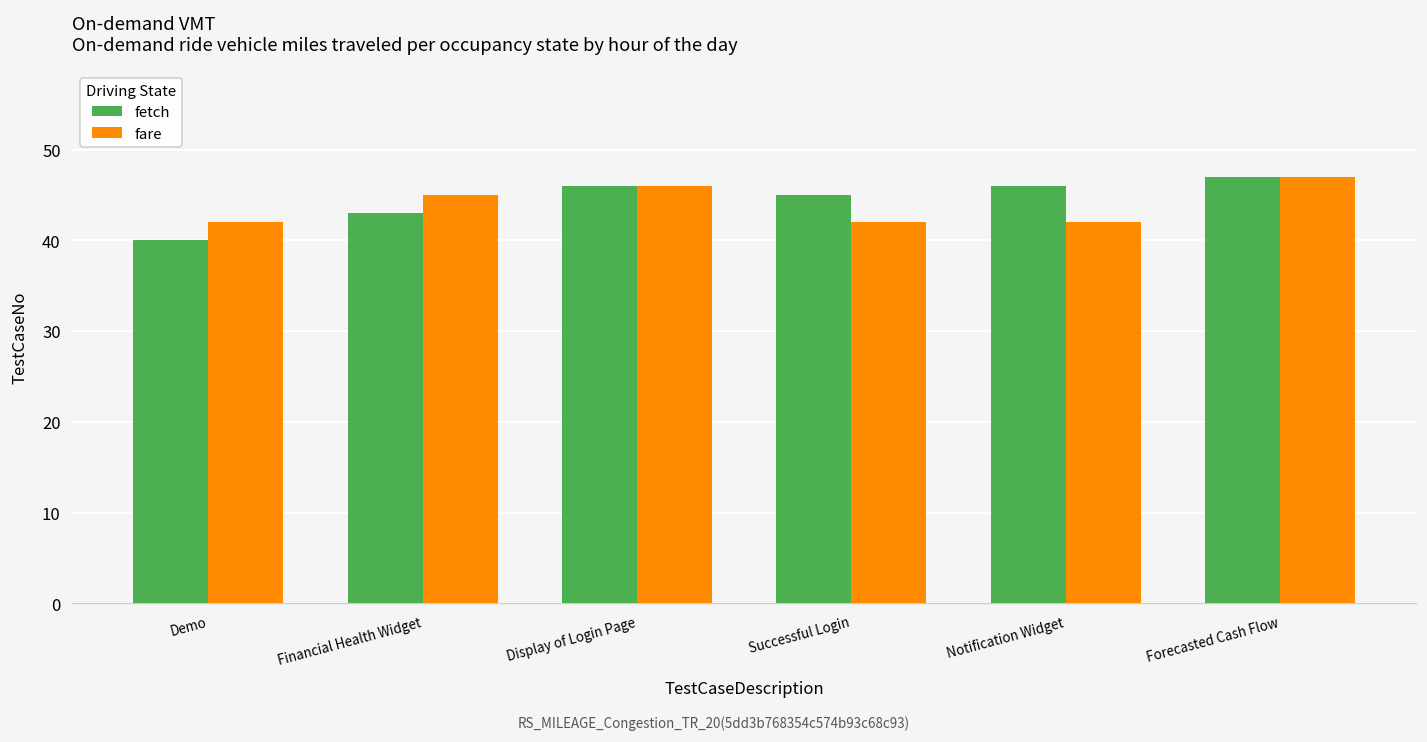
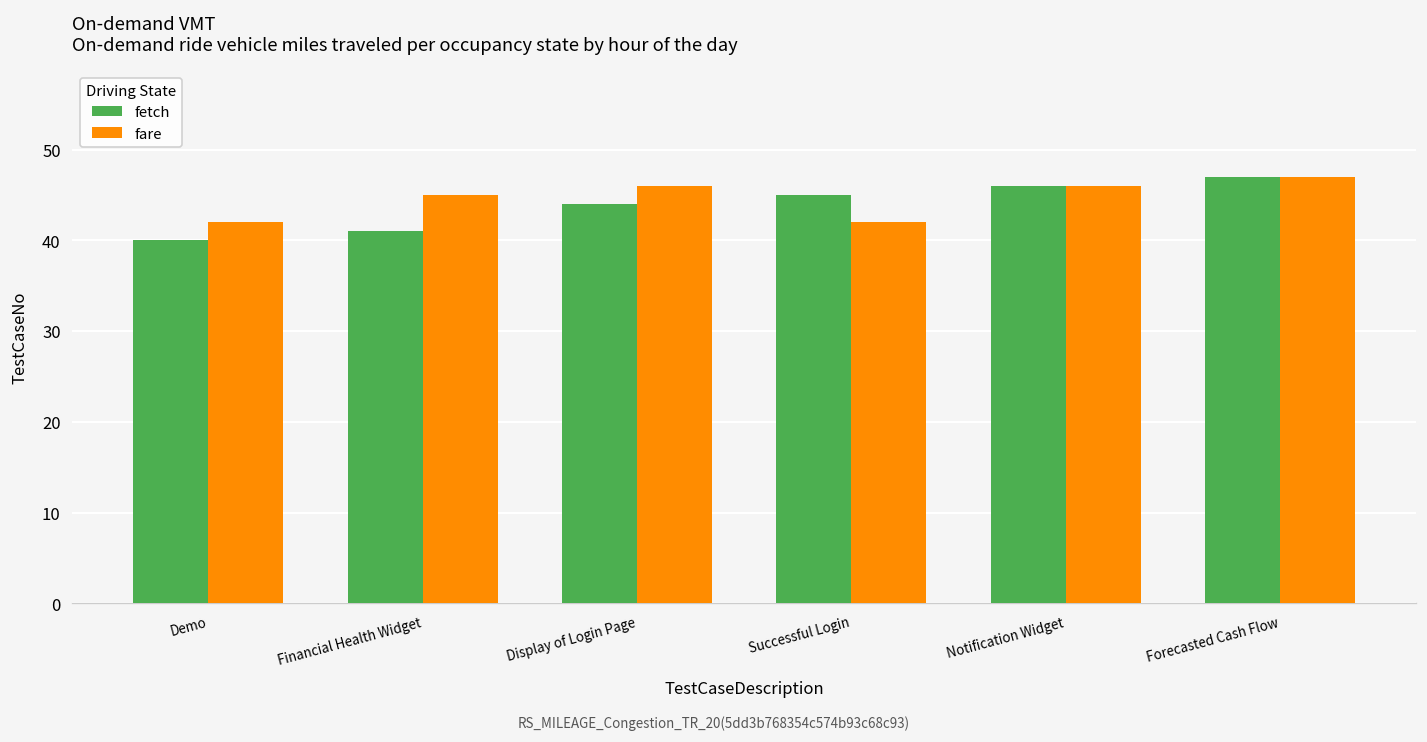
fetch, Financial Health Widget: 43 -> 41
fetch, Display of Login Page: 46 -> 44
fare, Notification Widget: 42 -> 46
